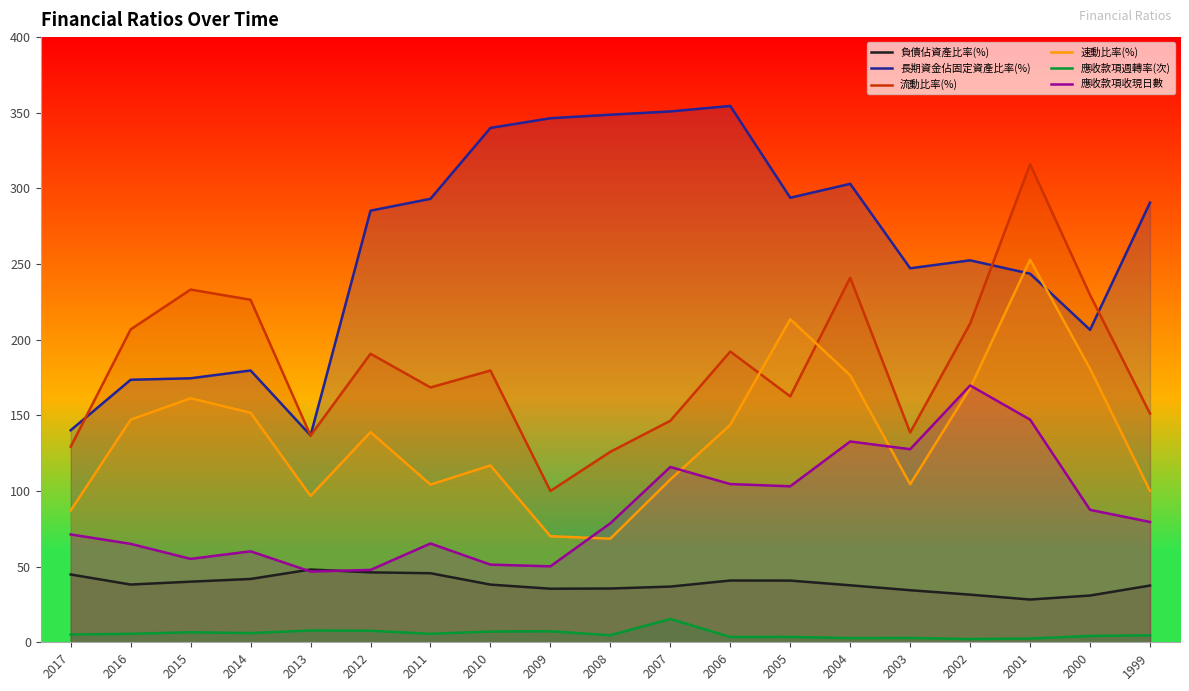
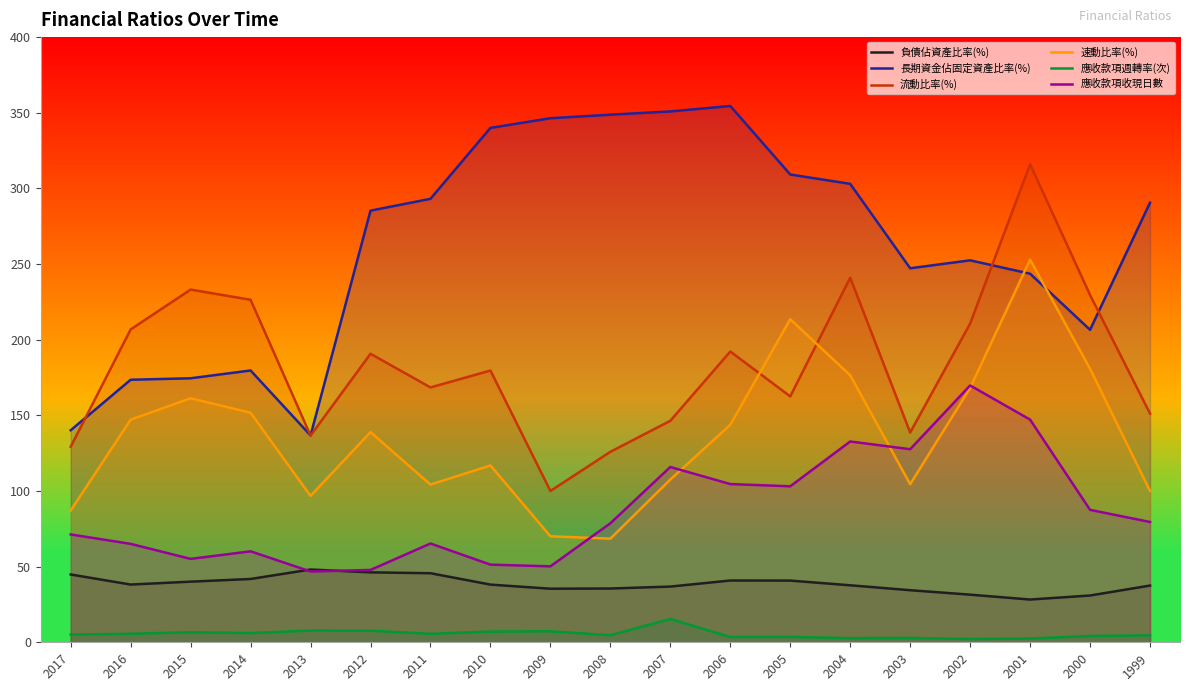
長期資金佔固定資產比率(%), 2005: 294 -> 309
